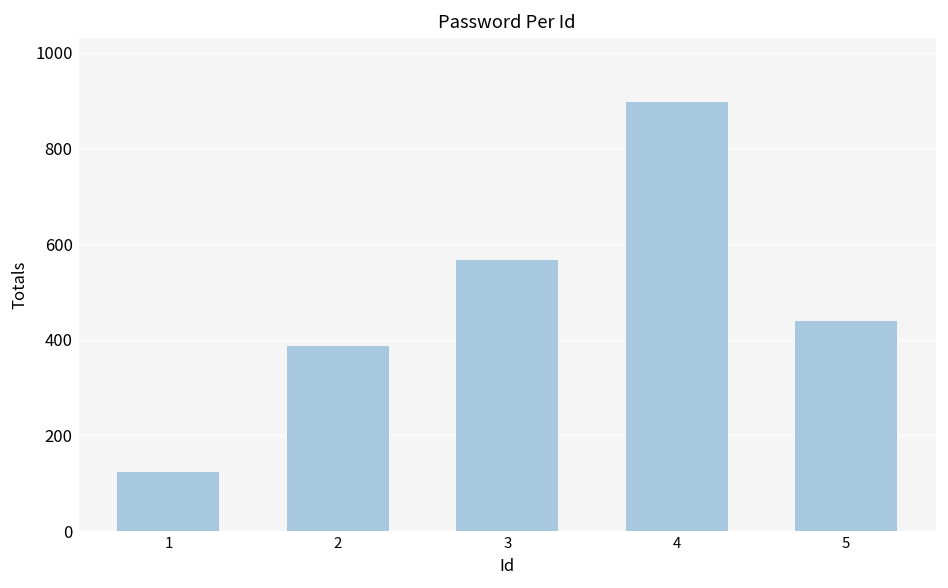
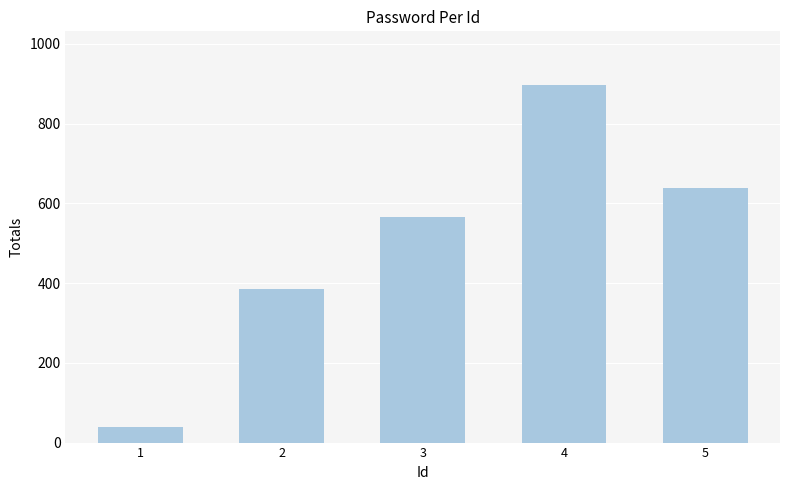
1: 120 -> 40
5: 440 -> 640
